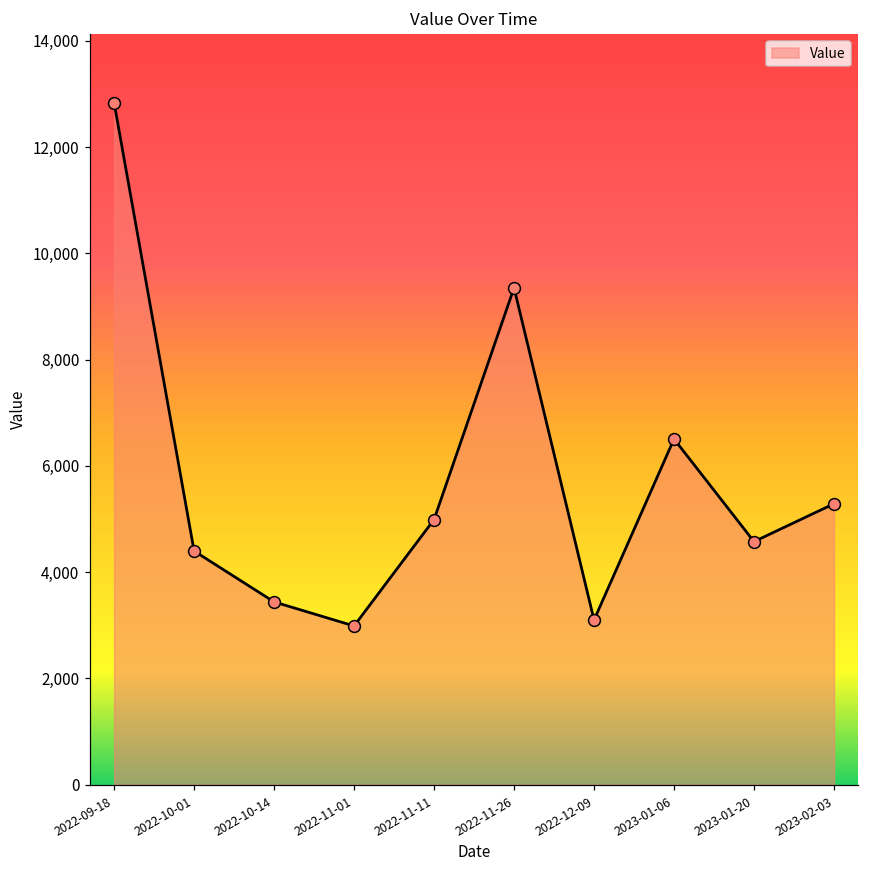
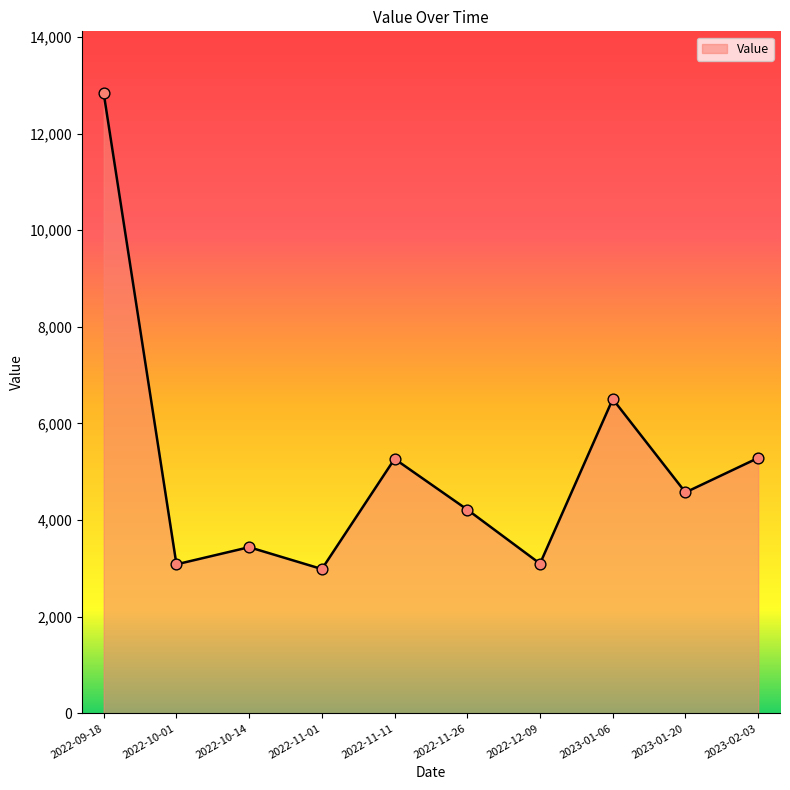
2022-10-01: 4,400 -> 3,100
2022-11-11: 5,000 -> 5,300
2022-11-26: 9,300 -> 4,200
